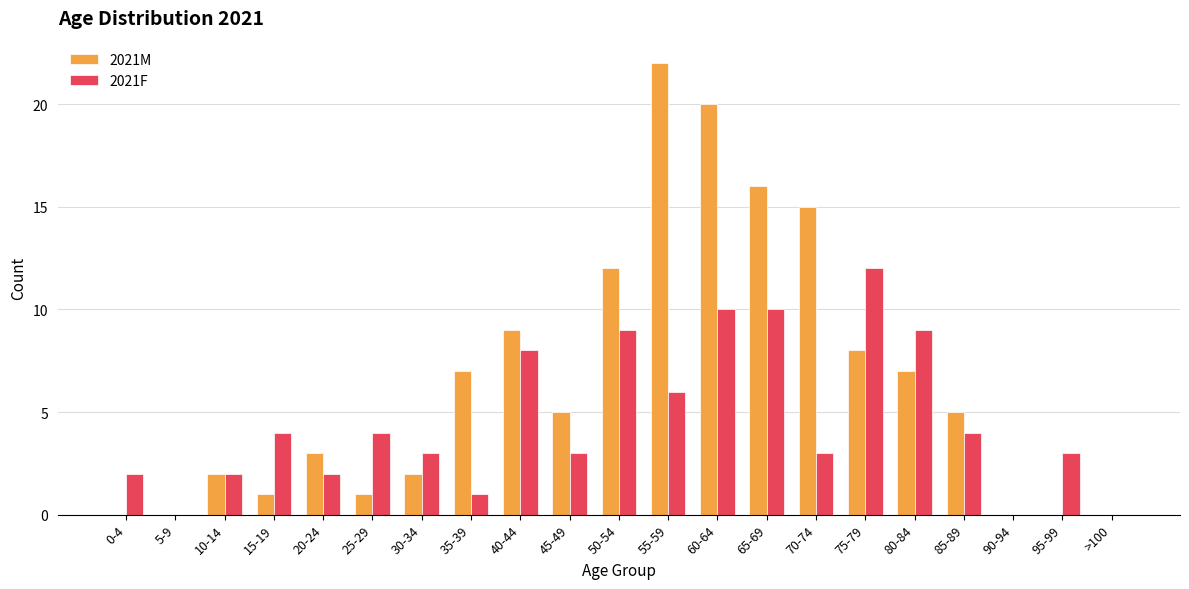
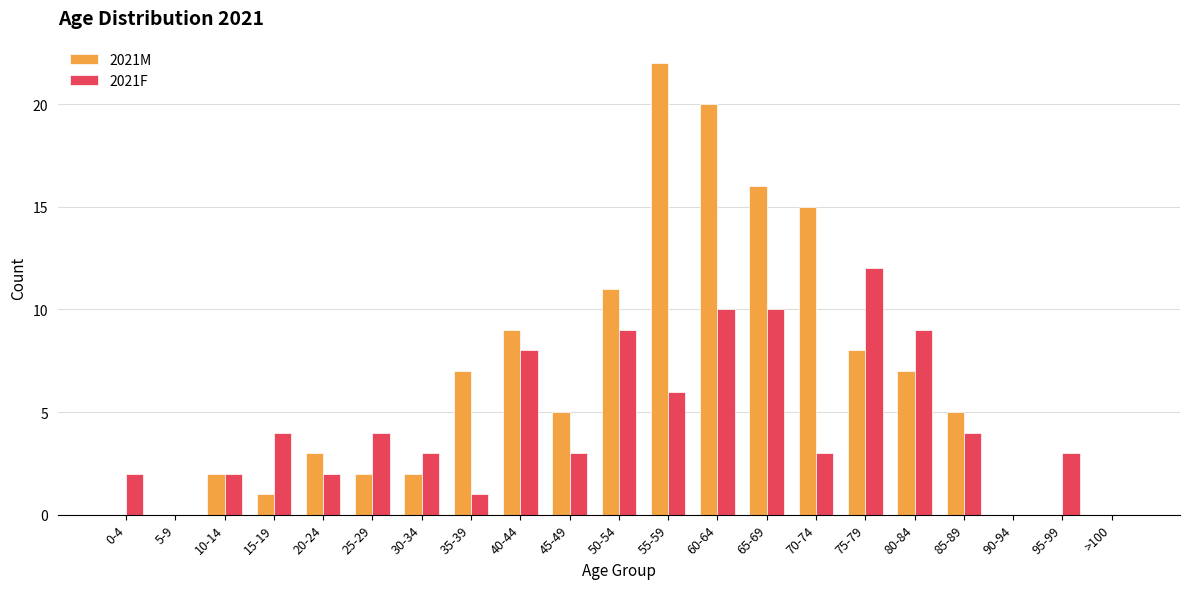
2021M, 25-29: 1 -> 2
2021M, 50-54: 12 -> 11
